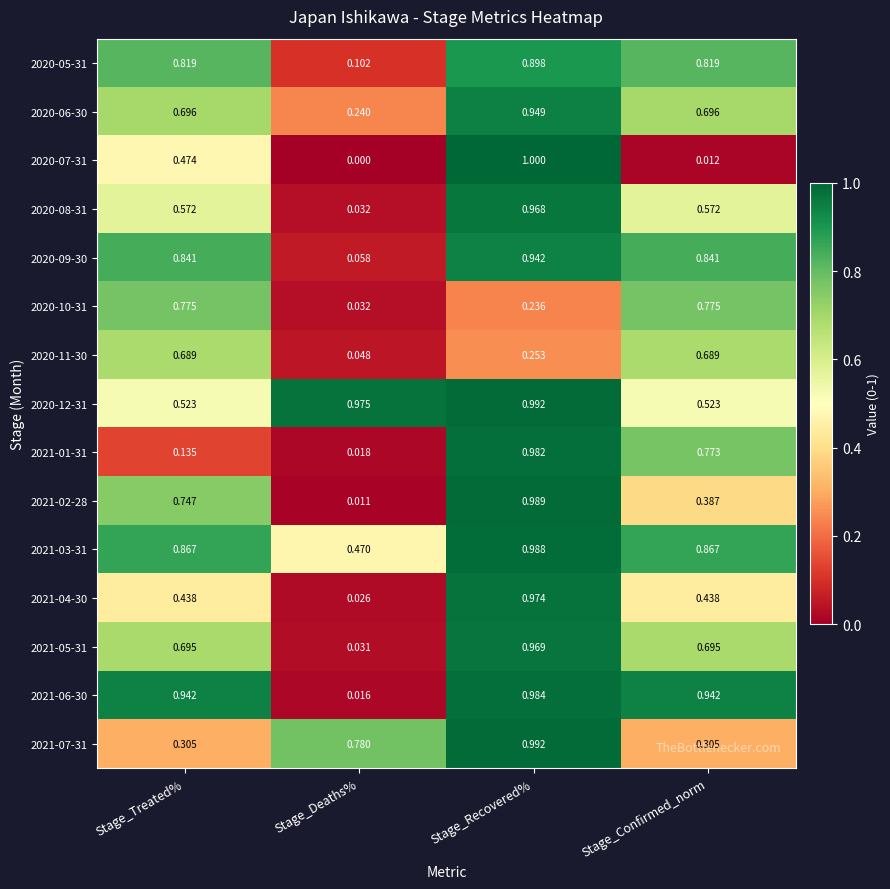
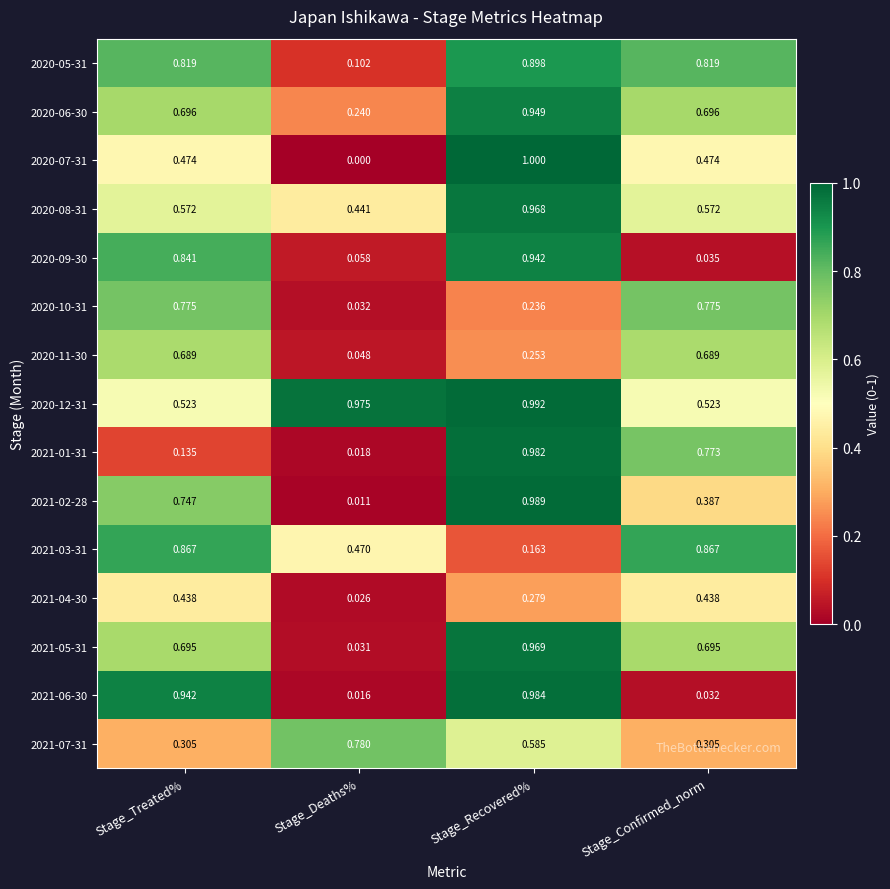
2020-07-31, Stage_Confirmed_norm: 0.012 -> 0.474
2020-08-31, Stage_Deaths%: 0.032 -> 0.441
2020-09-30, Stage_Confirmed_norm: 0.841 -> 0.035
2021-03-31, Stage_Recovered%: 0.988 -> 0.163
2021-04-30, Stage_Recovered%: 0.974 -> 0.279
2021-06-30, Stage_Confirmed_norm: 0.942 -> 0.032
2021-07-31, Stage_Recovered%: 0.992 -> 0.585
